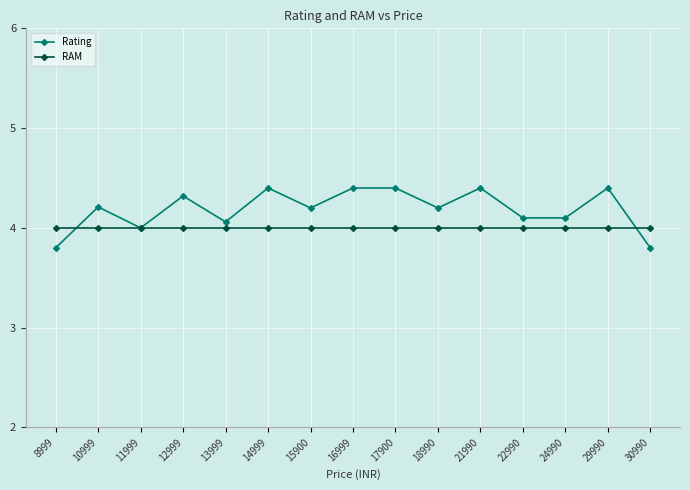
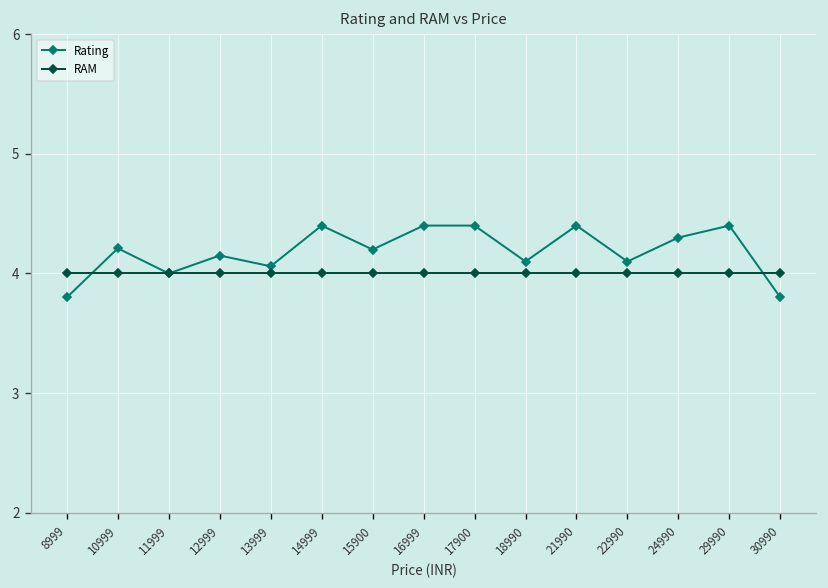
Rating, 12999: 4.3 -> 4.2
Rating, 18990: 4.2 -> 4.1
Rating, 24990: 4.1 -> 4.3
